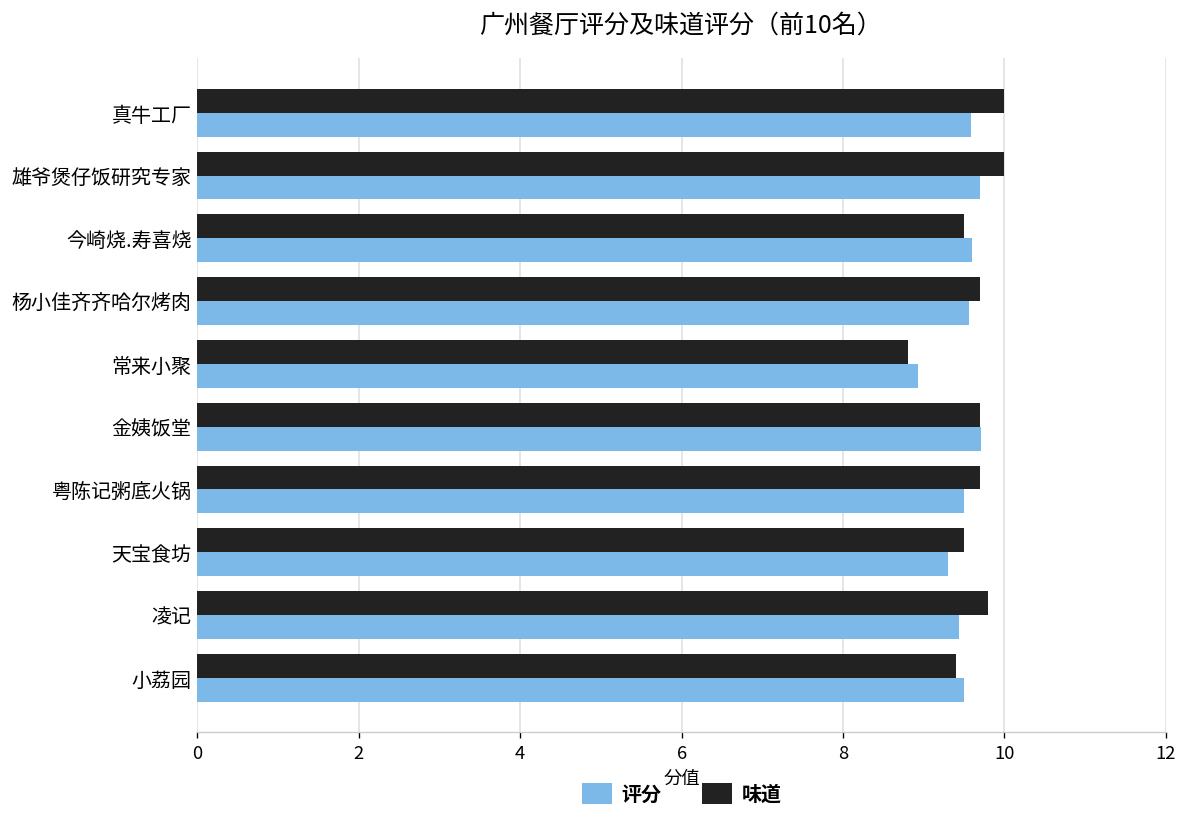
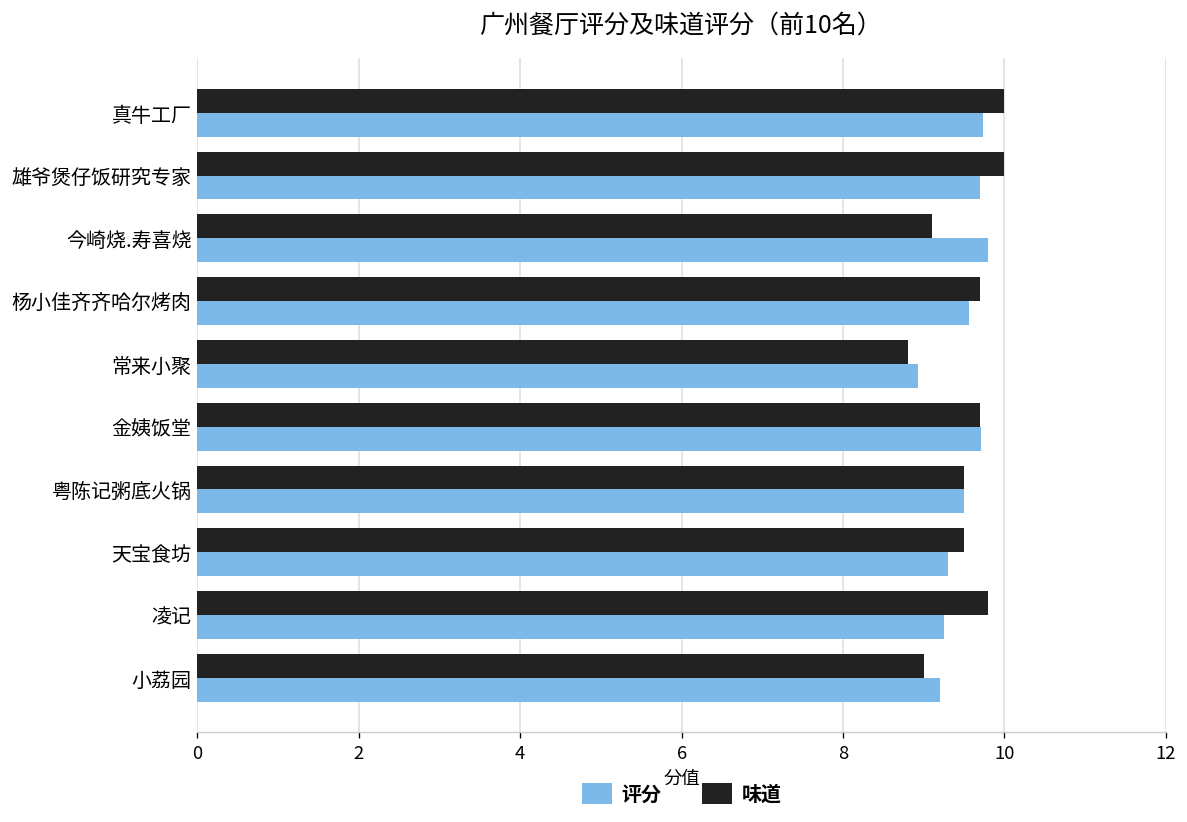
评分, 真牛工厂: 9.6 -> 9.7
味道, 今崎烧.寿喜烧: 9.5 -> 9.1
评分, 今崎烧.寿喜烧: 9.6 -> 9.8
味道, 粤陈记粥底火锅: 9.7 -> 9.5
评分, 凌记: 9.4 -> 9.3
味道, 小荔园: 9.4 -> 9.0
评分, 小荔园: 9.5 -> 9.2
